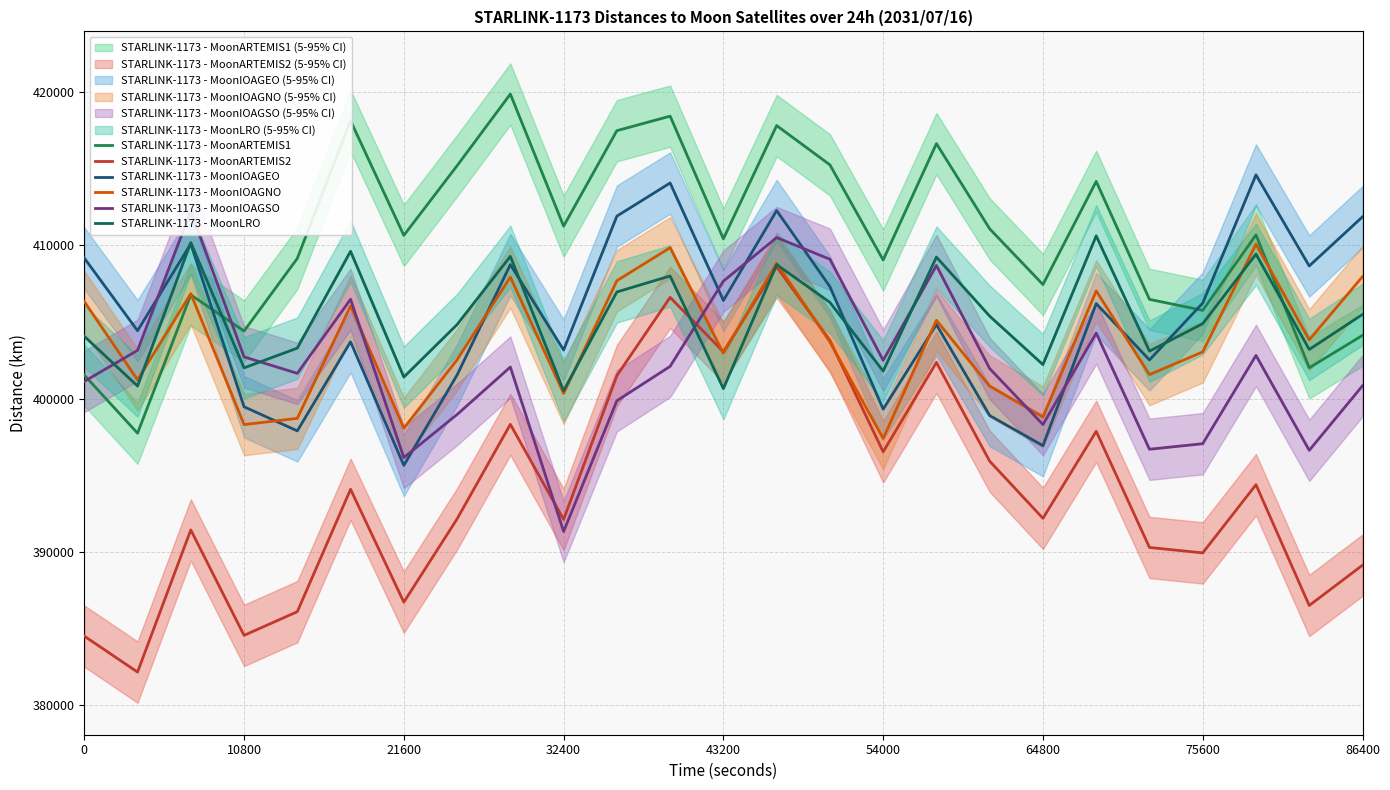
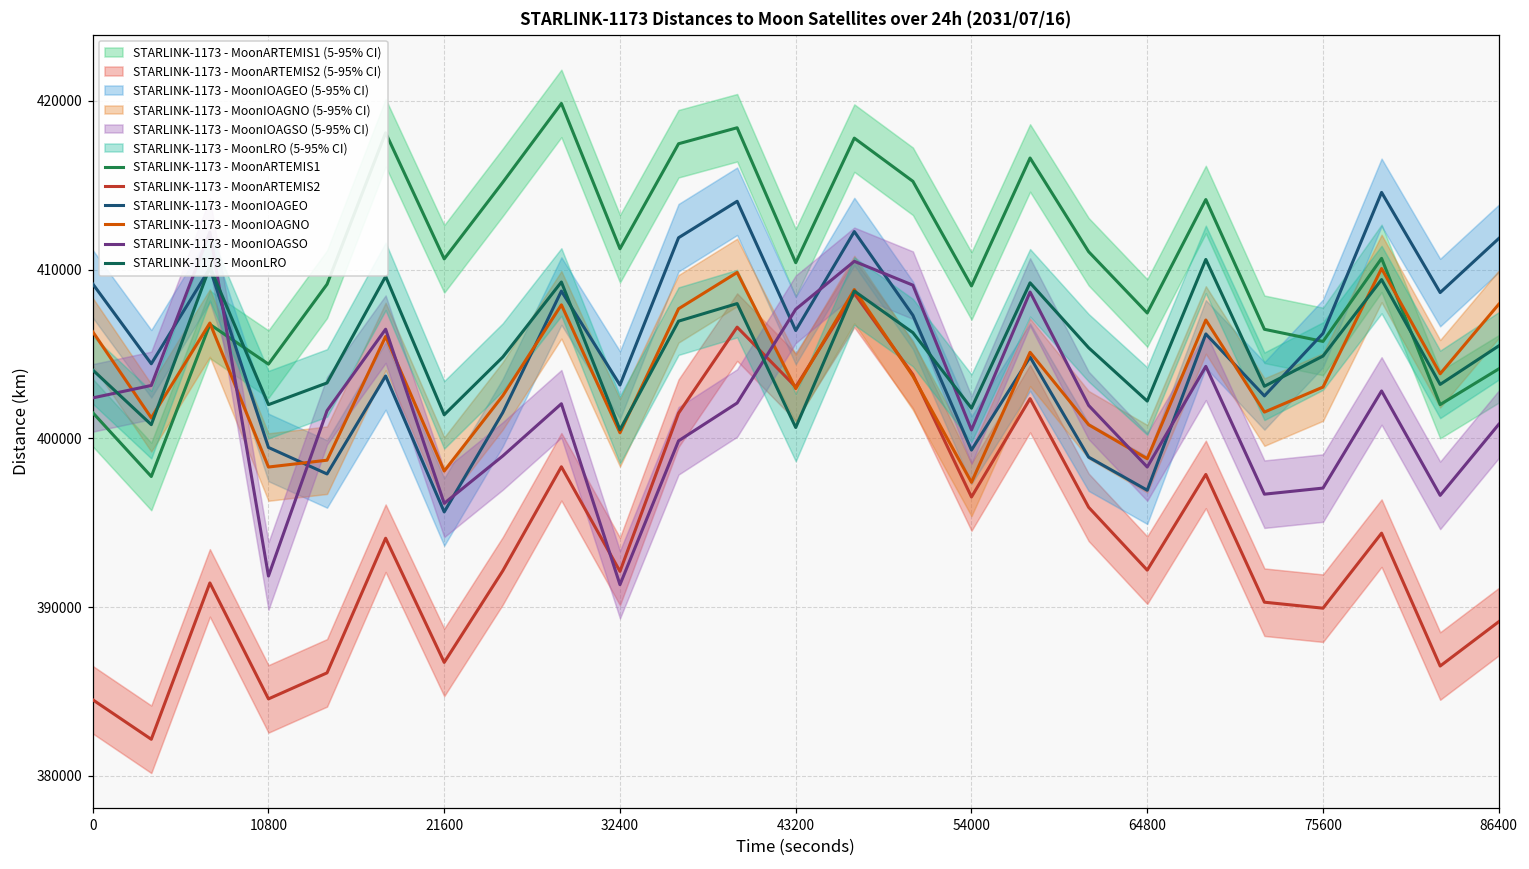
STARLINK-1173 - MoonIOAGSO, 0: 401100 -> 402400
STARLINK-1173 - MoonIOAGSO, 10800: 402700 -> 391800
STARLINK-1173 - MoonIOAGSO, 54000: 402500 -> 400500
